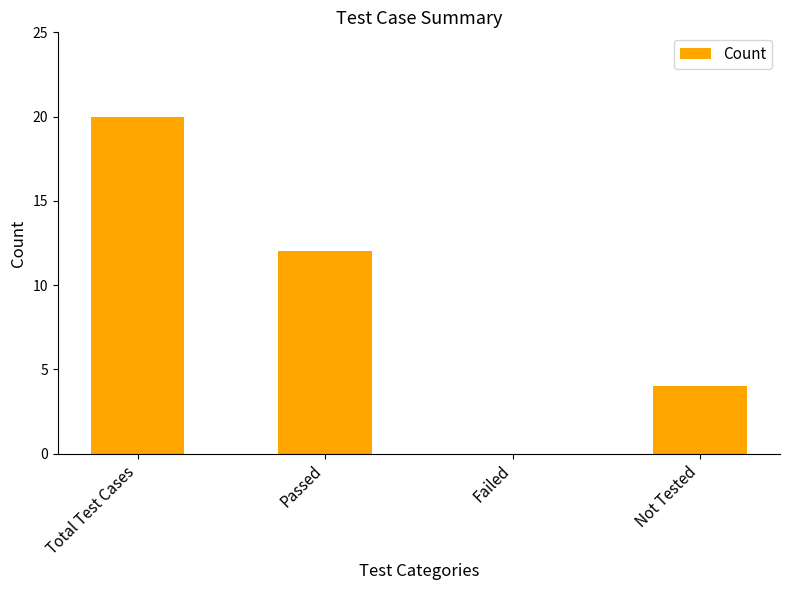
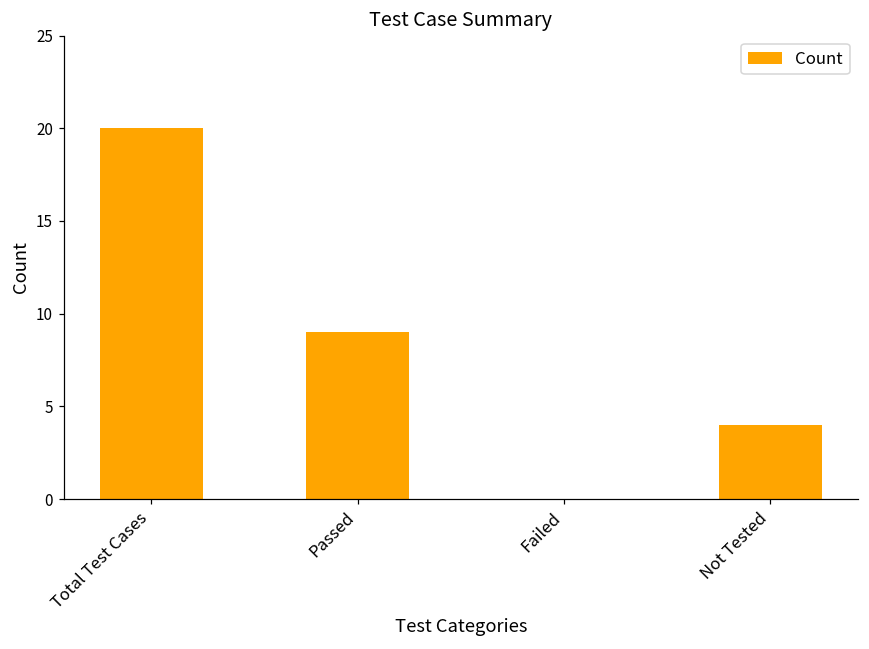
Passed: 12 -> 9
